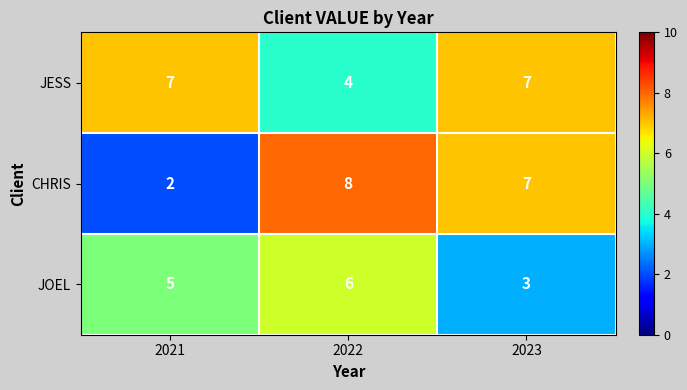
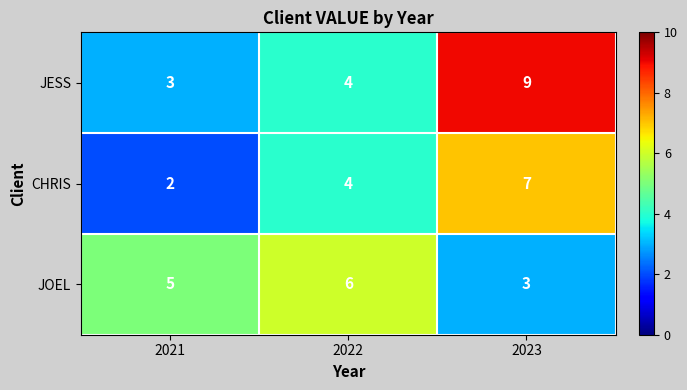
JESS, 2021: 7 -> 3
JESS, 2023: 7 -> 9
CHRIS, 2022: 8 -> 4
